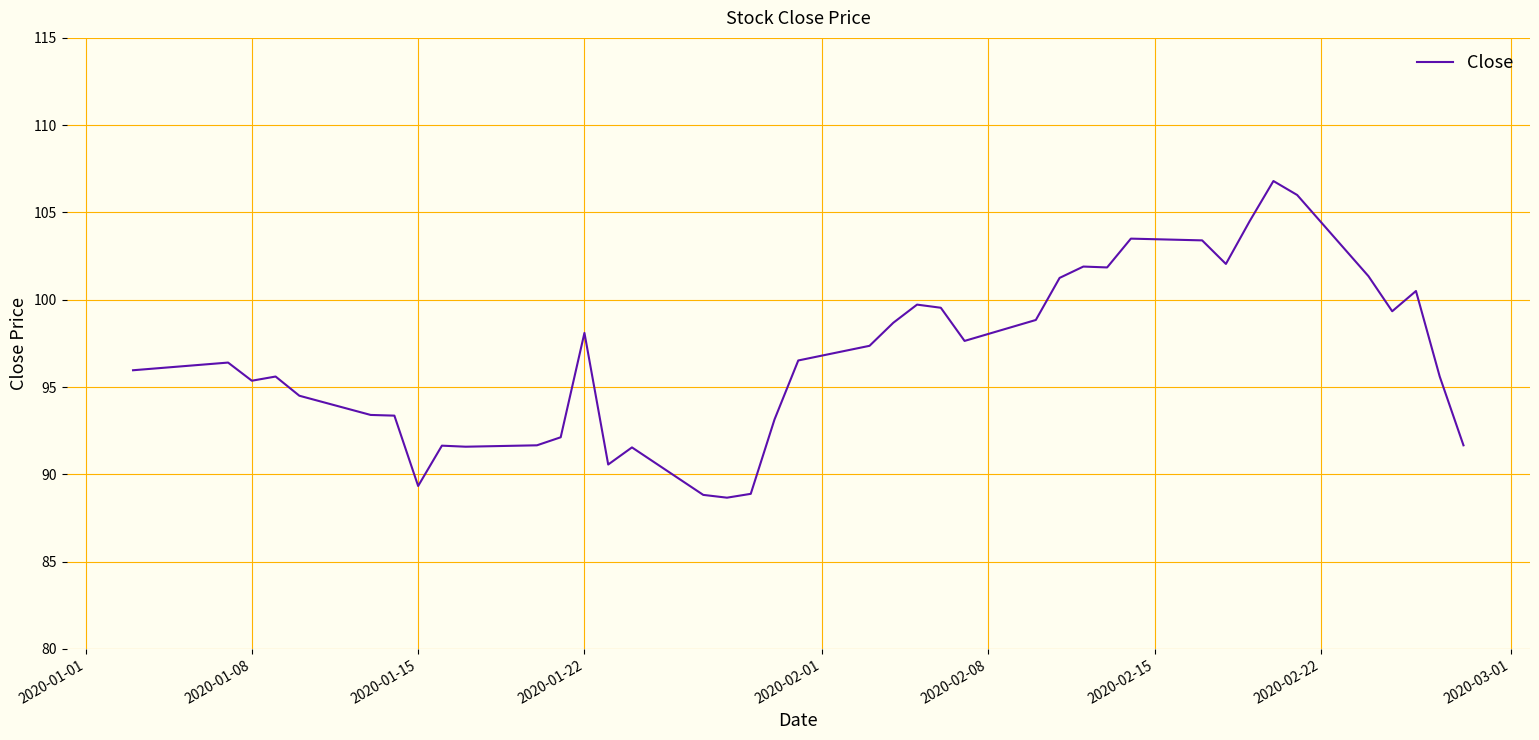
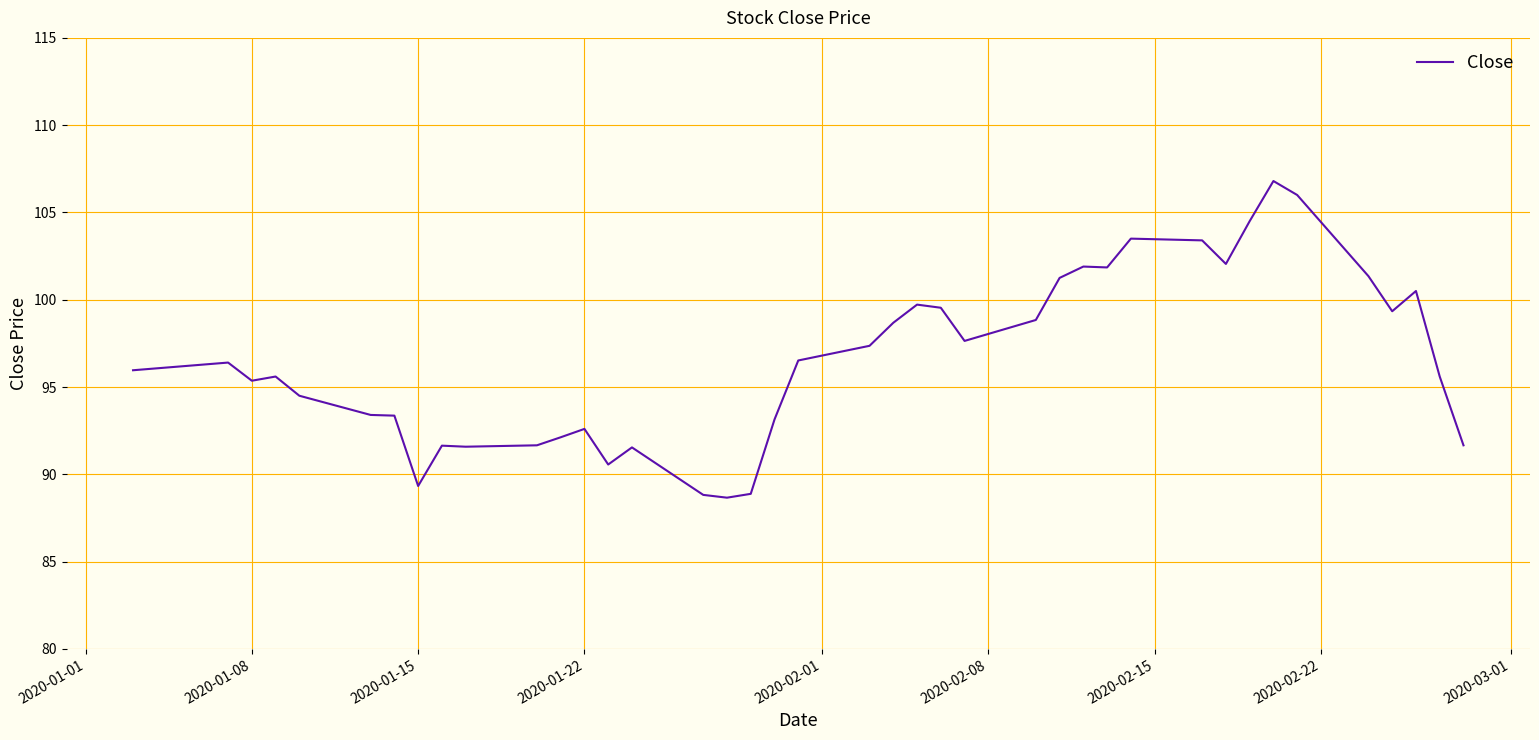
2020-01-22: 98.1 -> 92.6
